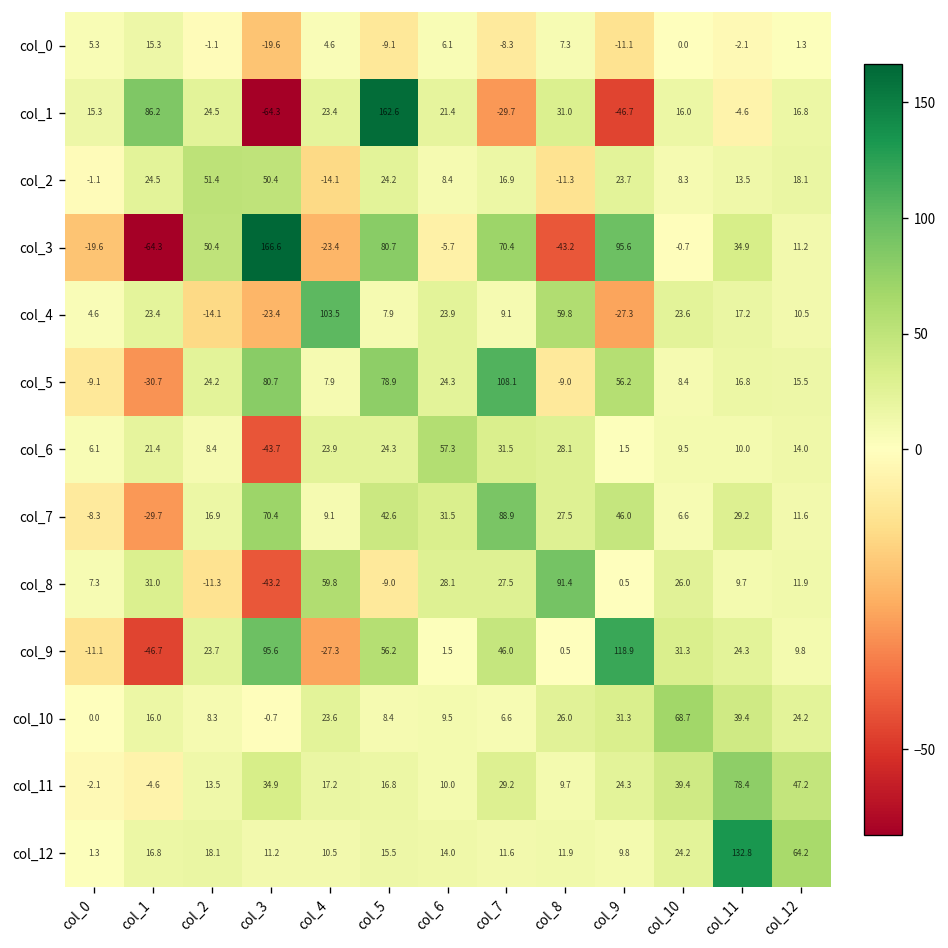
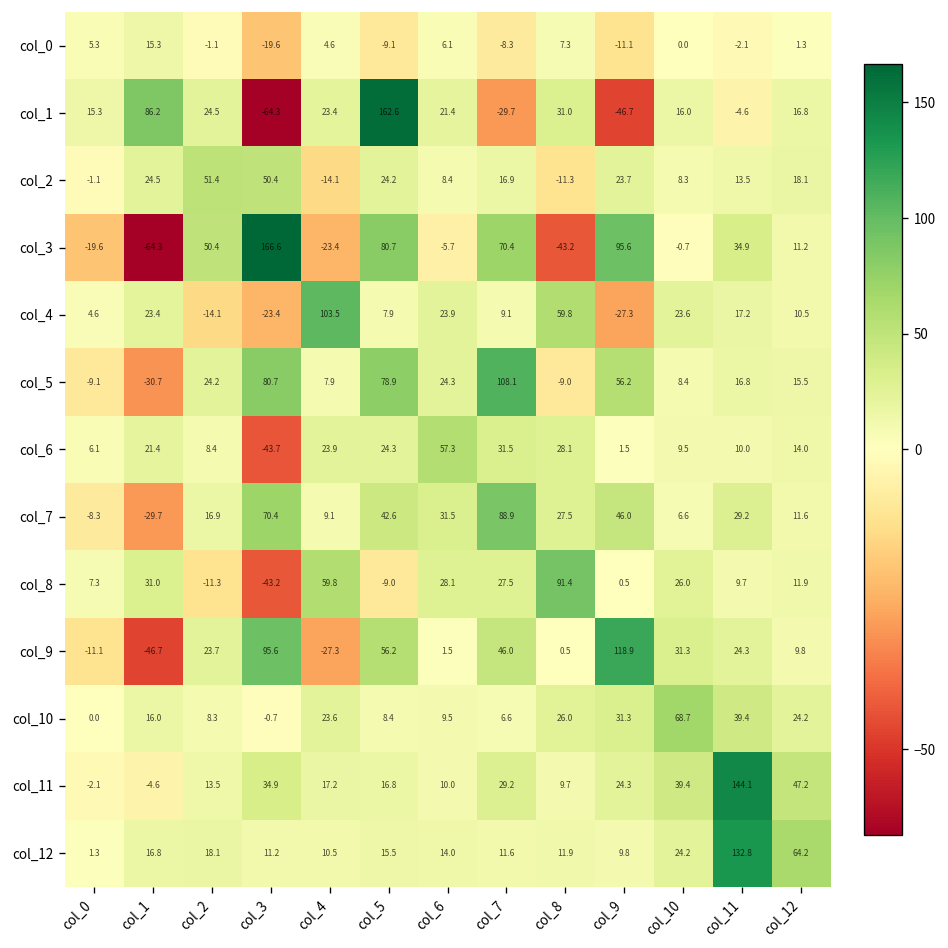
col_11, col_11: 78.4 -> 144.1
